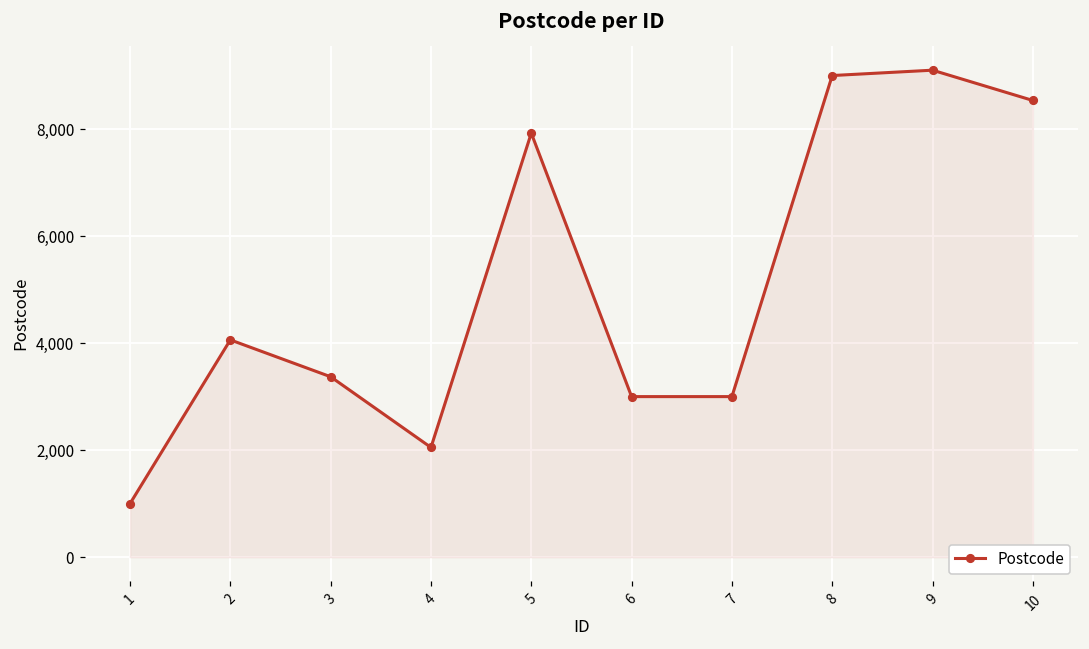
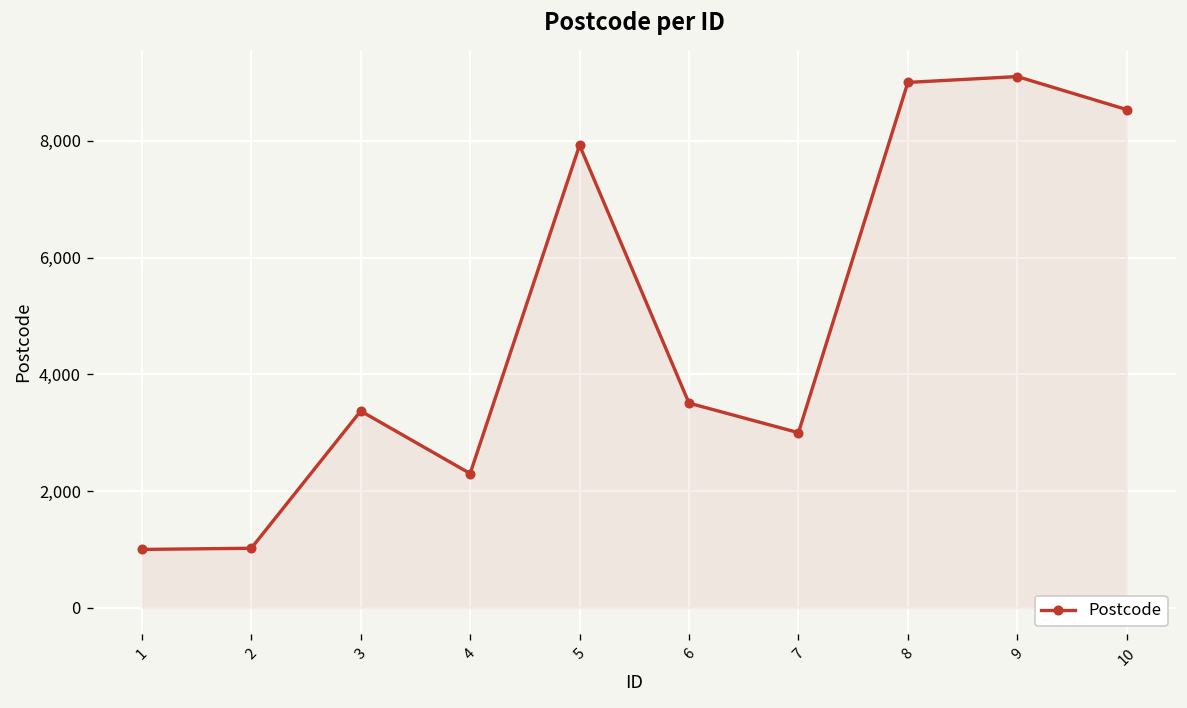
2: 4,100 -> 1,000
4: 2,100 -> 2,300
6: 3,000 -> 3,500
